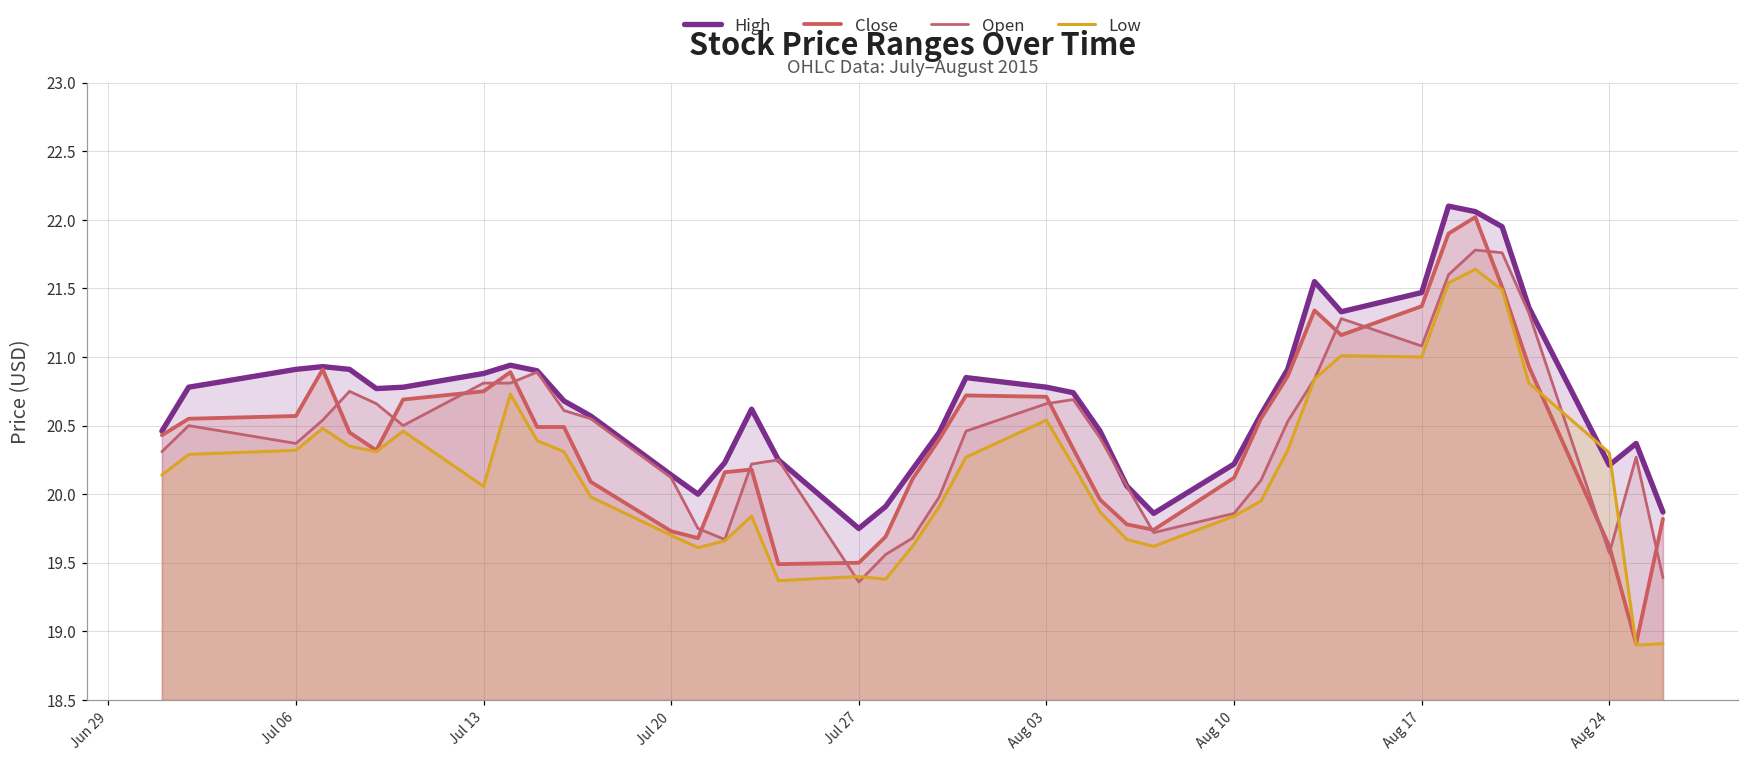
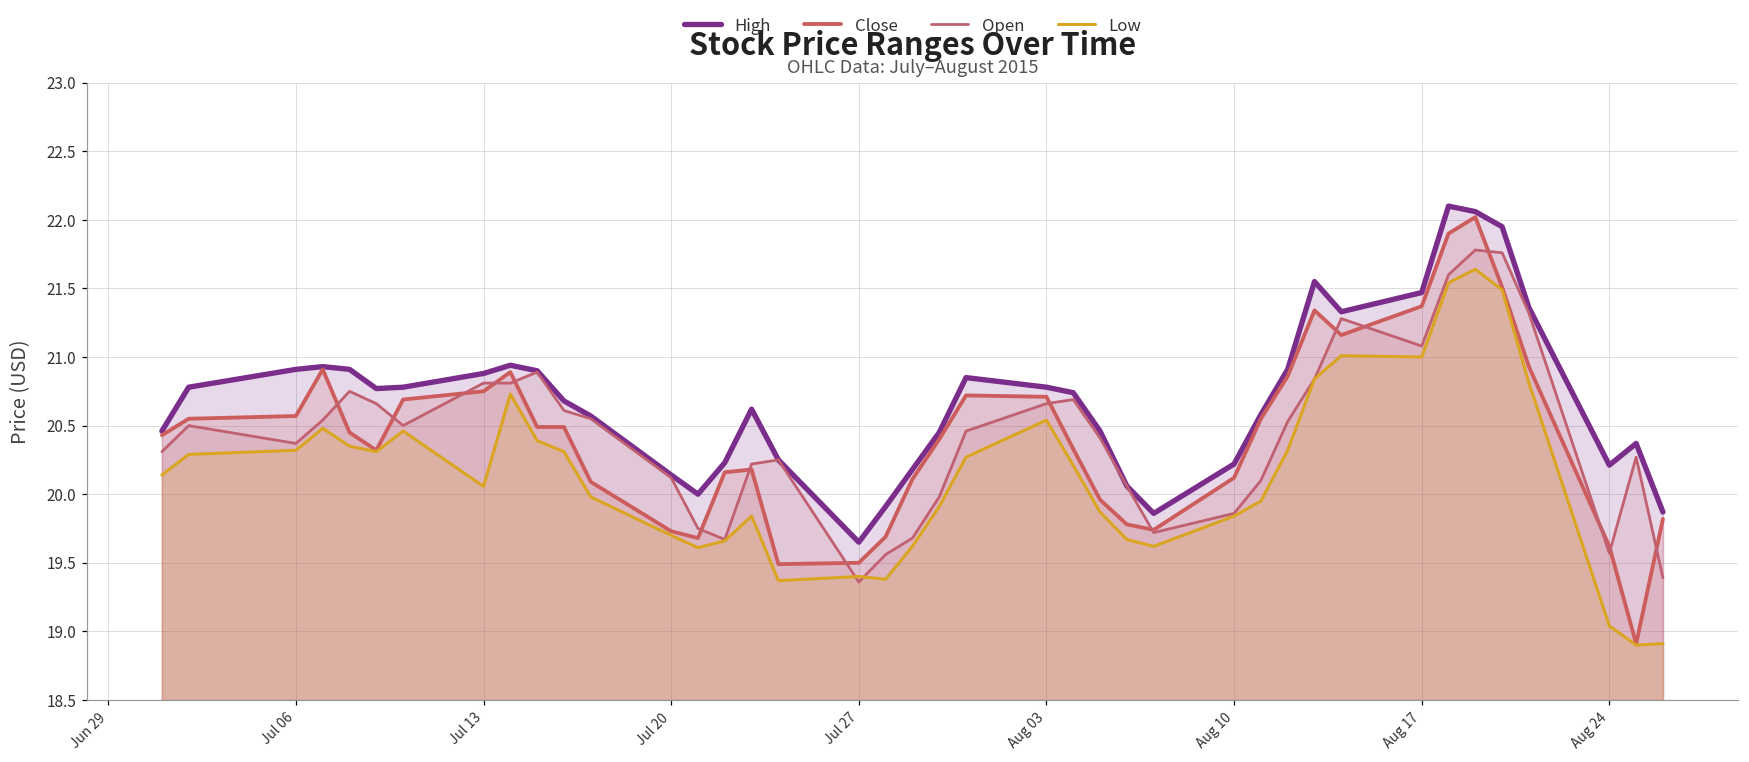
High, Jul 27: 19.75 -> 19.65
Low, Aug 24: 20.30 -> 19.04
